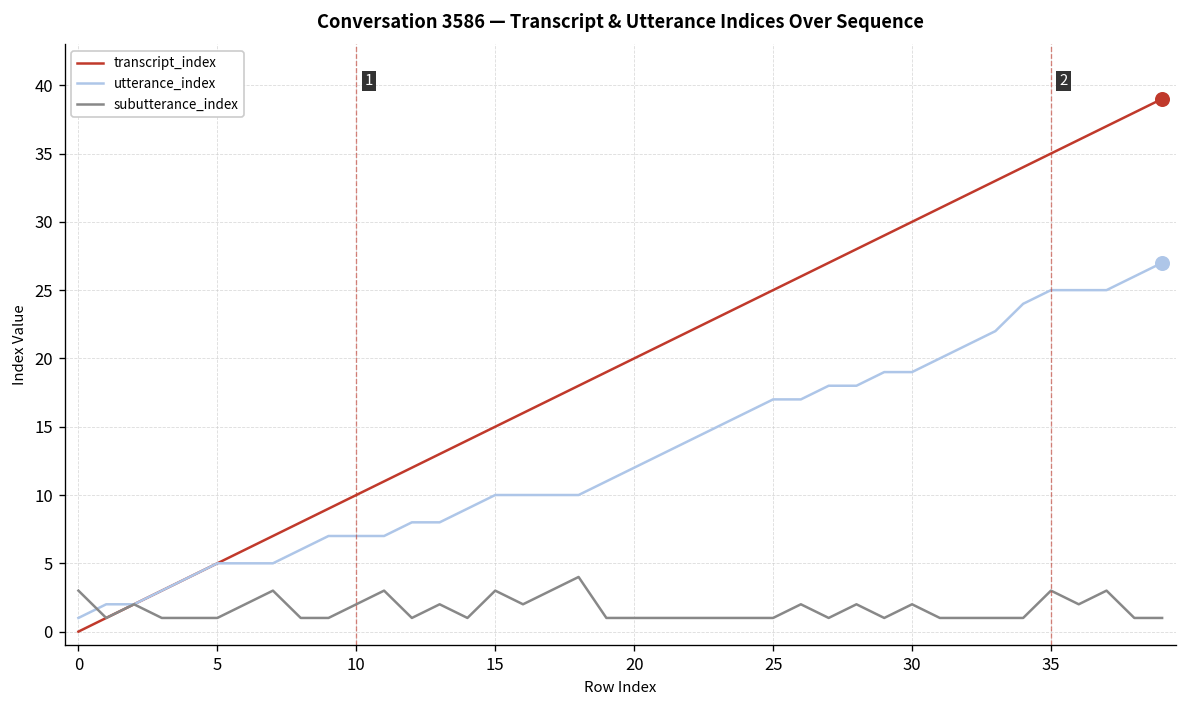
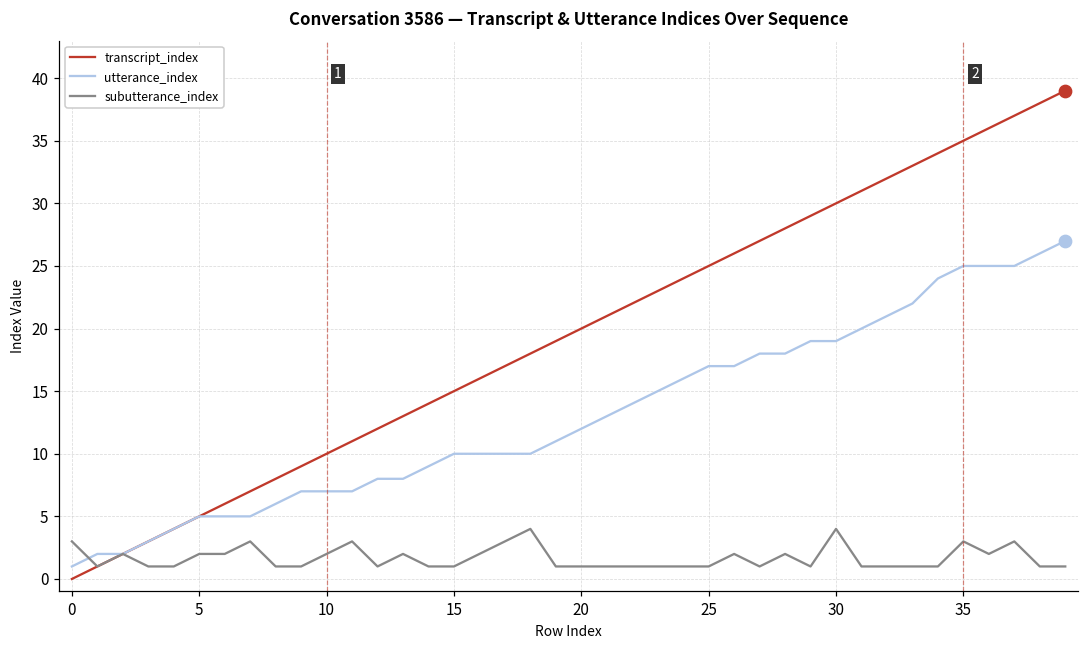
subutterance_index, 5: 1 -> 2
subutterance_index, 15: 3 -> 1
subutterance_index, 30: 2 -> 4
